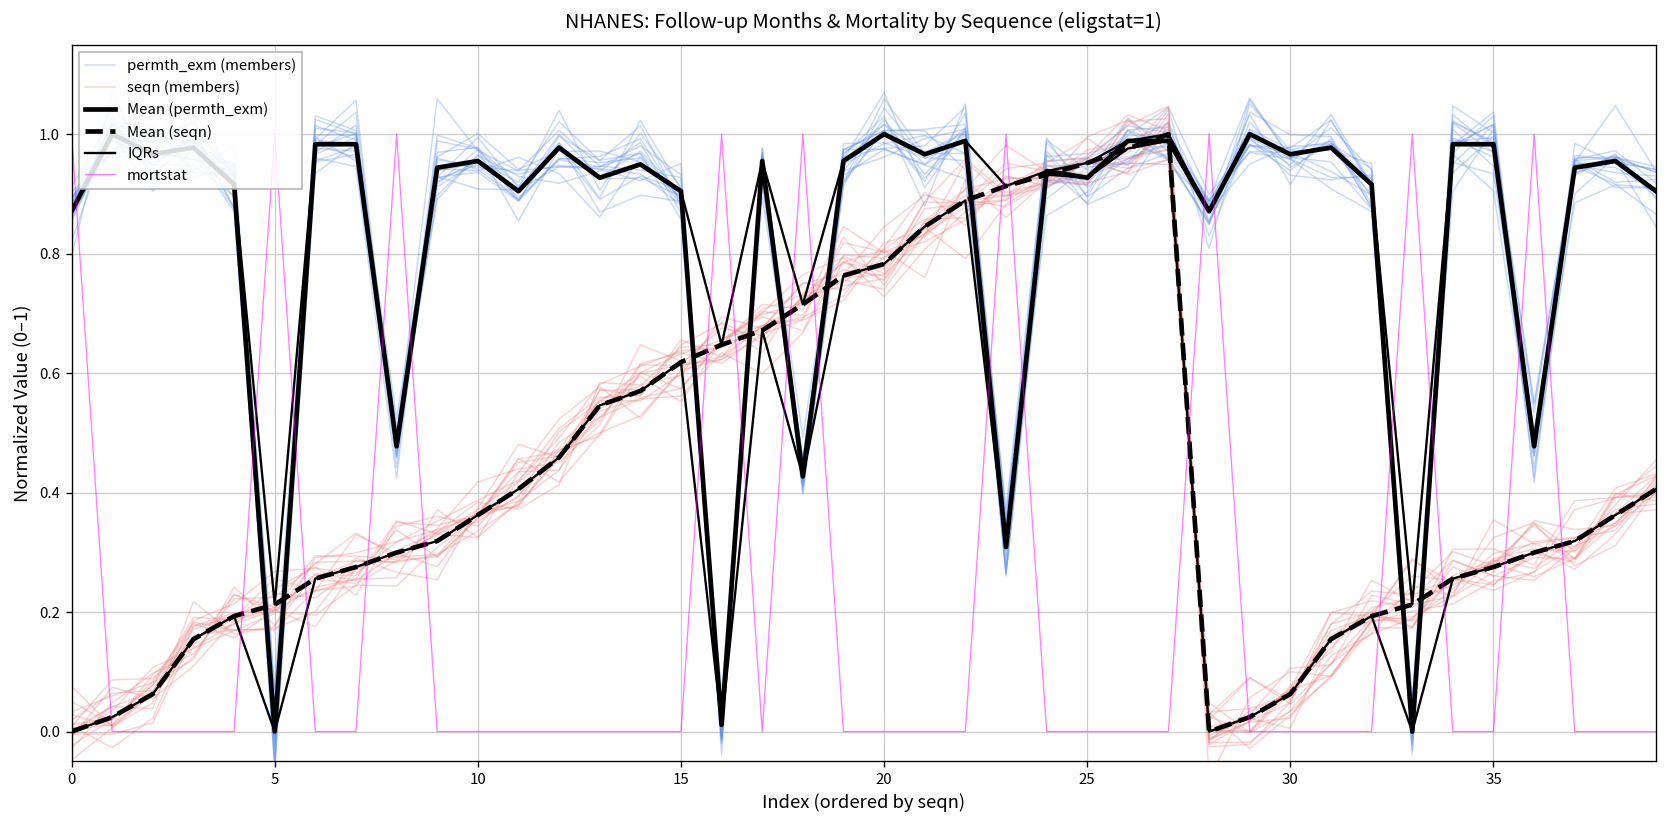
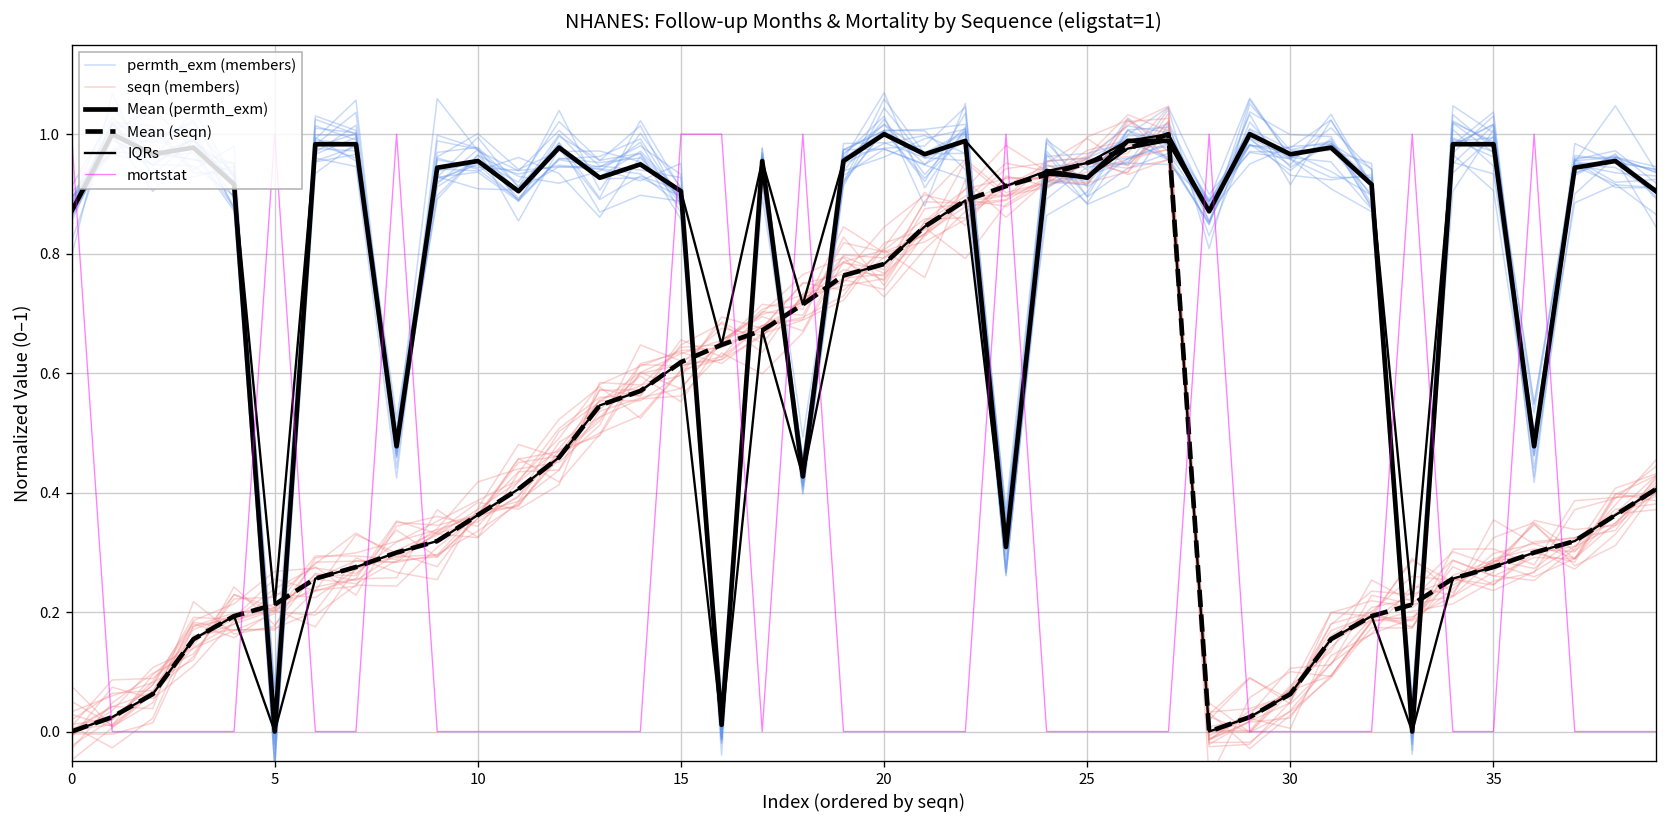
mortstat, 15: 0 -> 1
